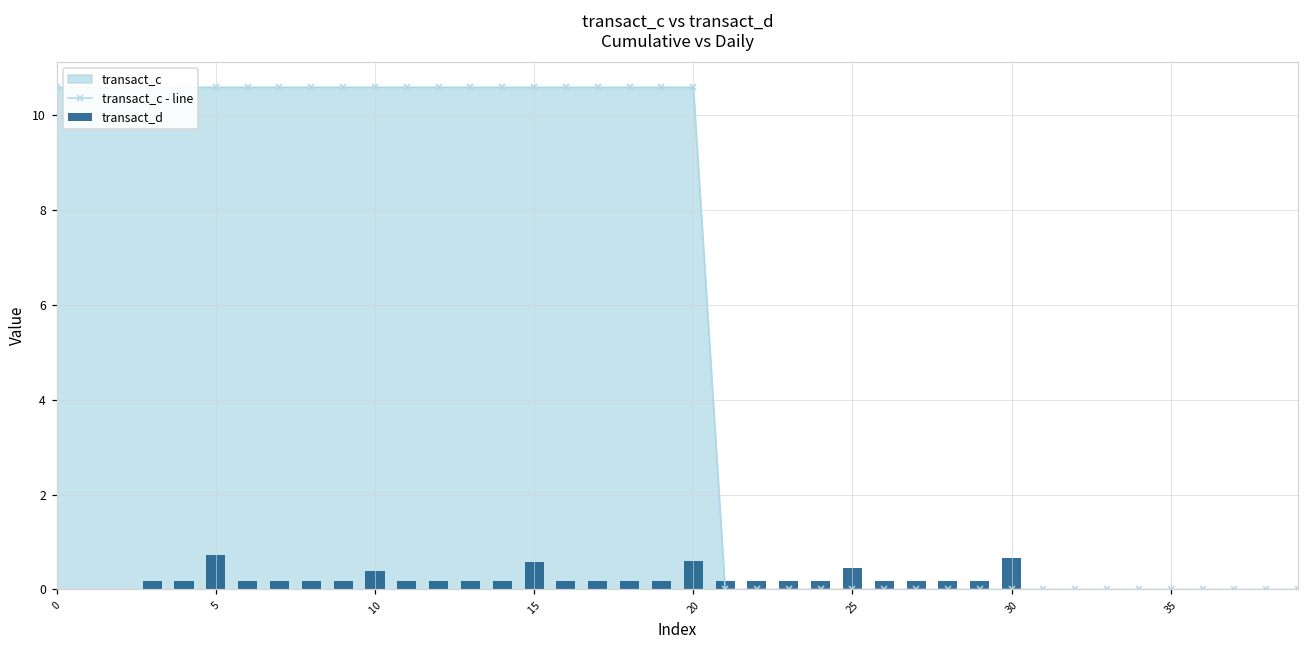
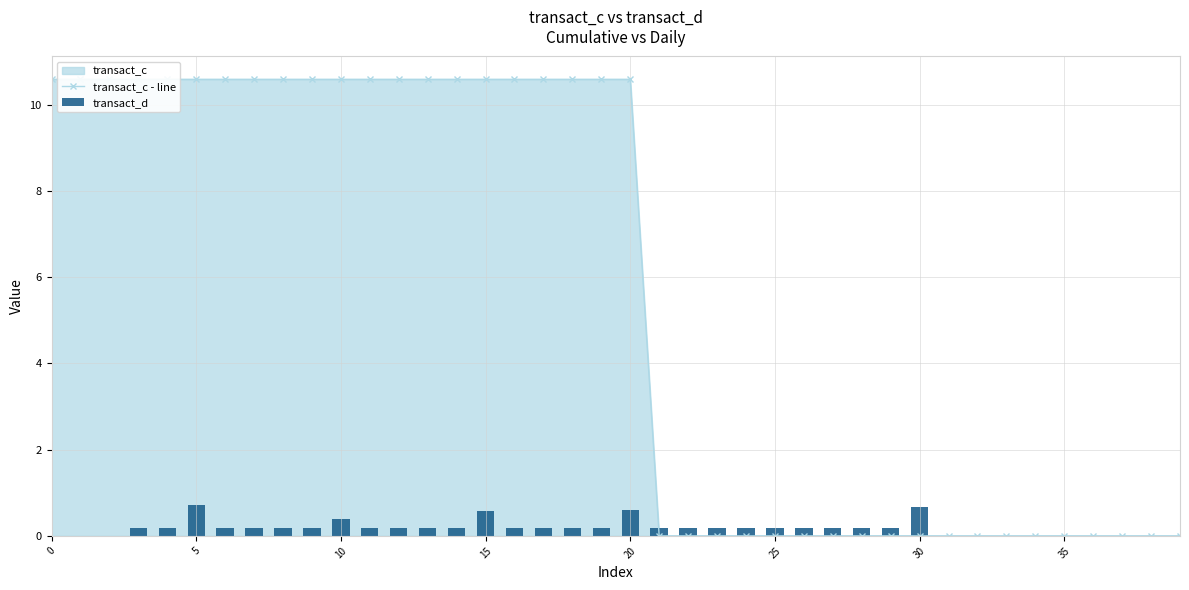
transact_d, 25: 0.4 -> 0.2
